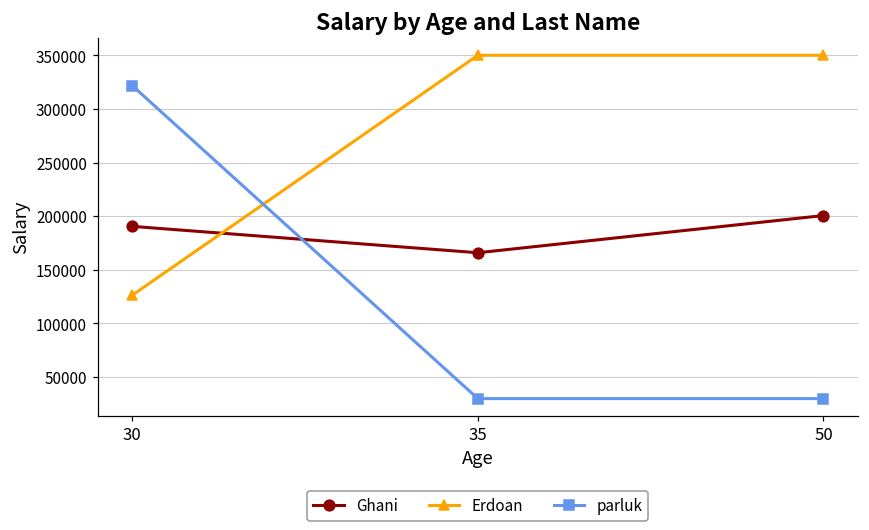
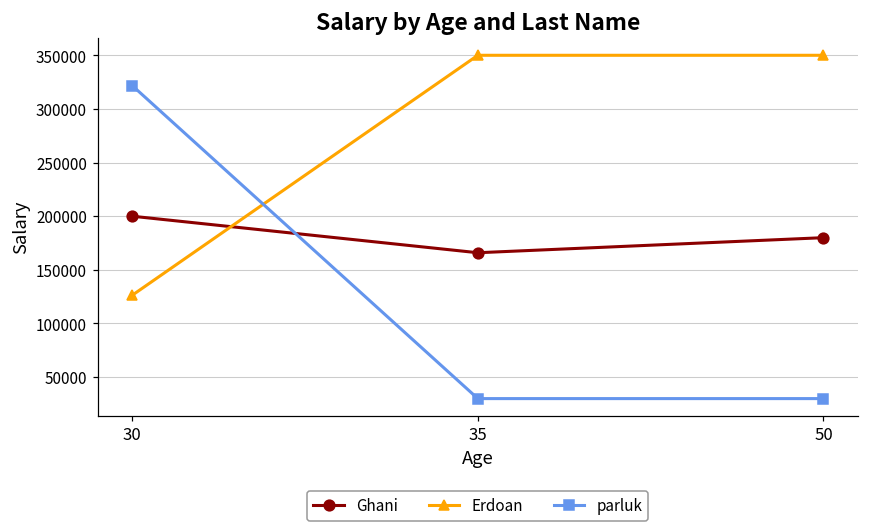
Ghani, 30: 190000 -> 200000
Ghani, 50: 200000 -> 180000
